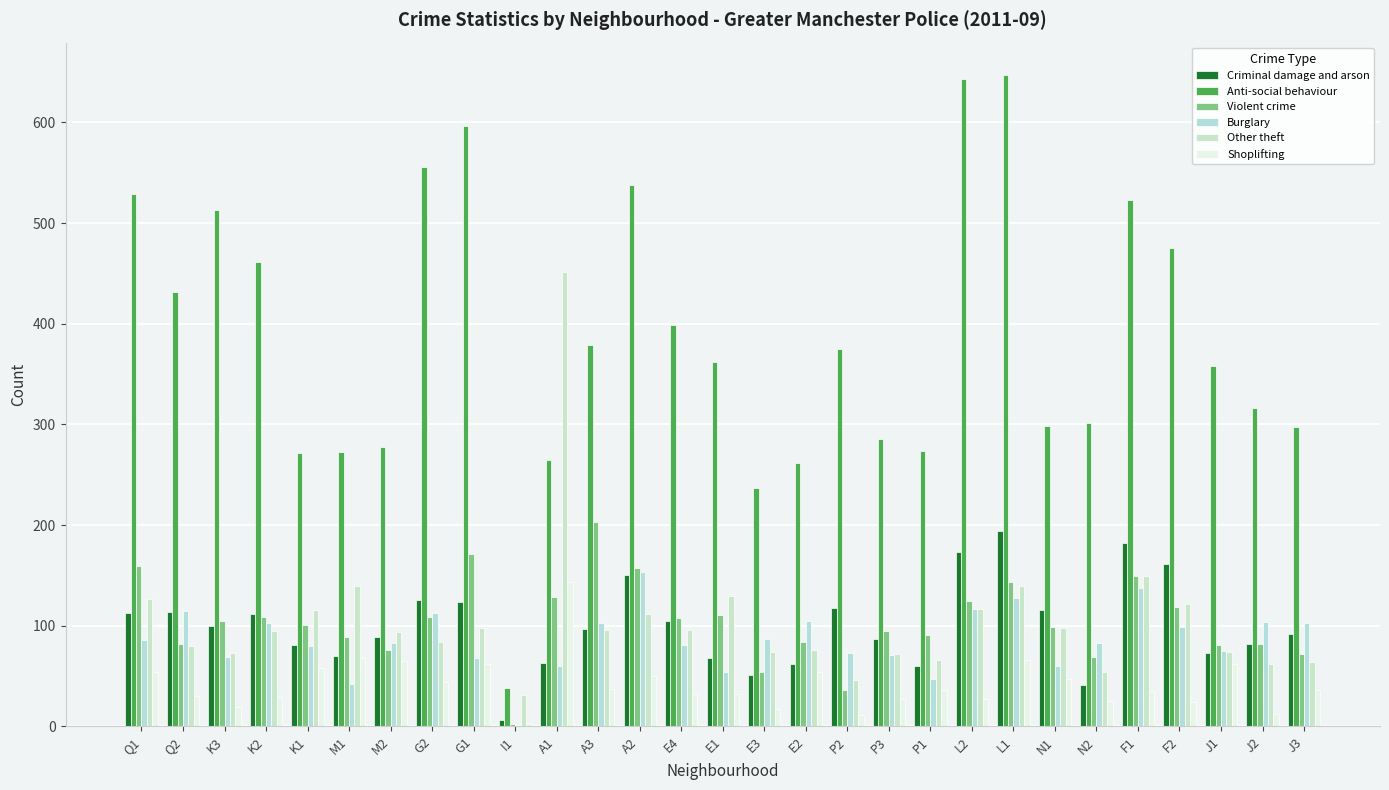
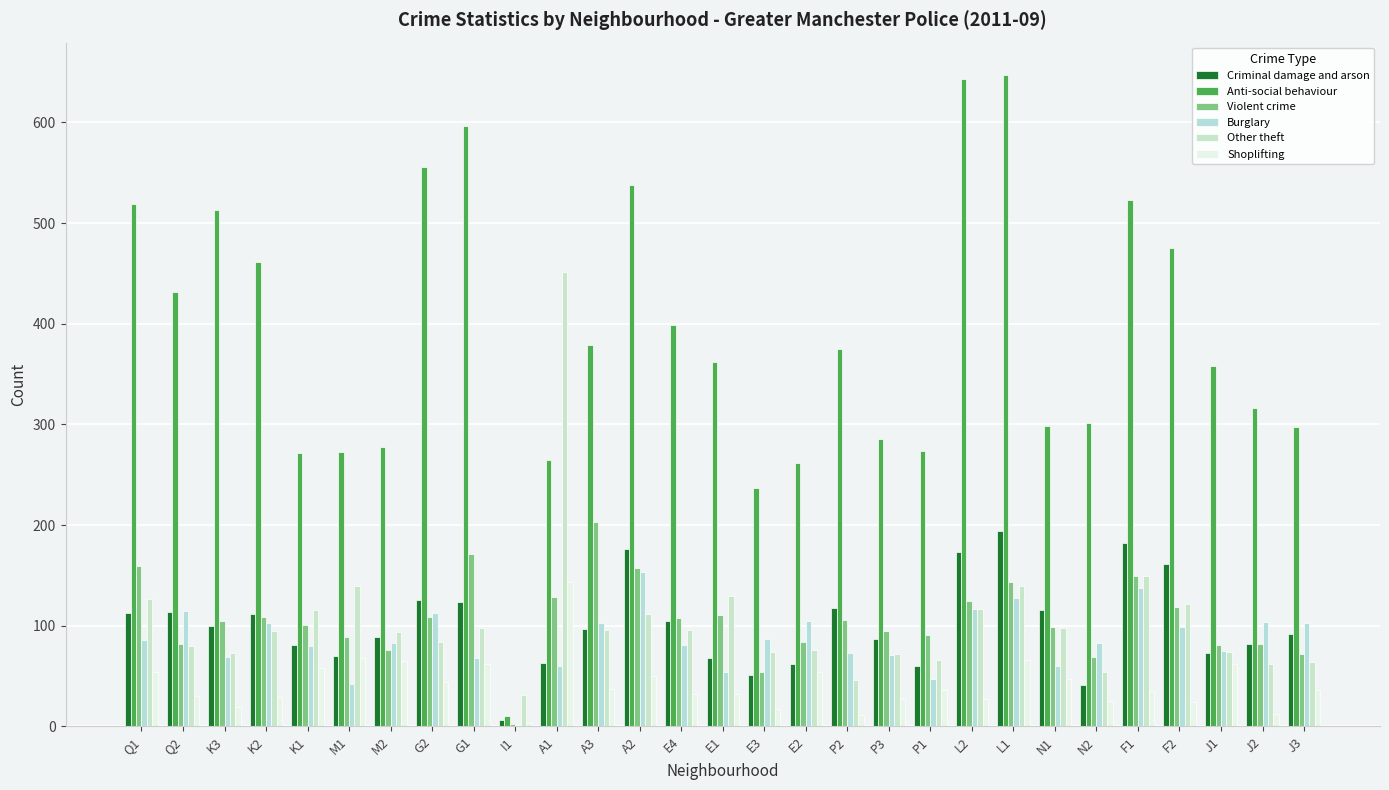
Anti-social behaviour, Q1: 529 -> 519
Anti-social behaviour, I1: 38 -> 10
Criminal damage and arson, A2: 150 -> 176
Violent crime, P2: 36 -> 106
